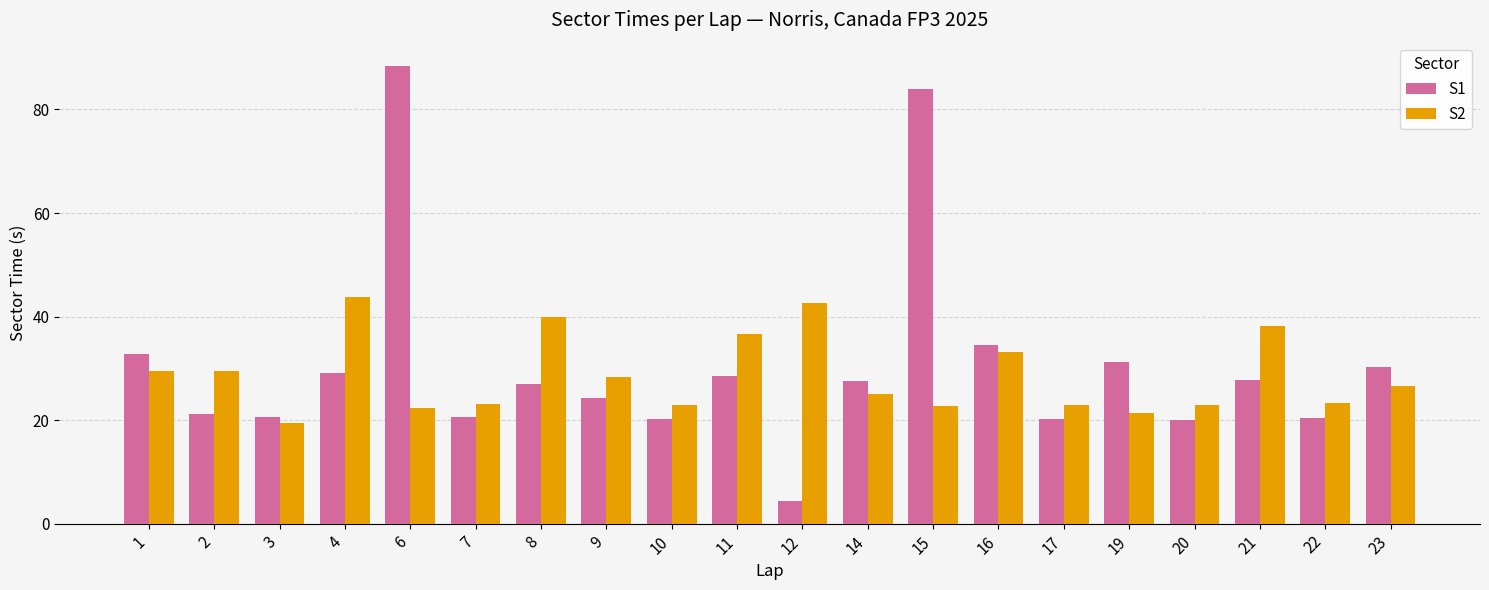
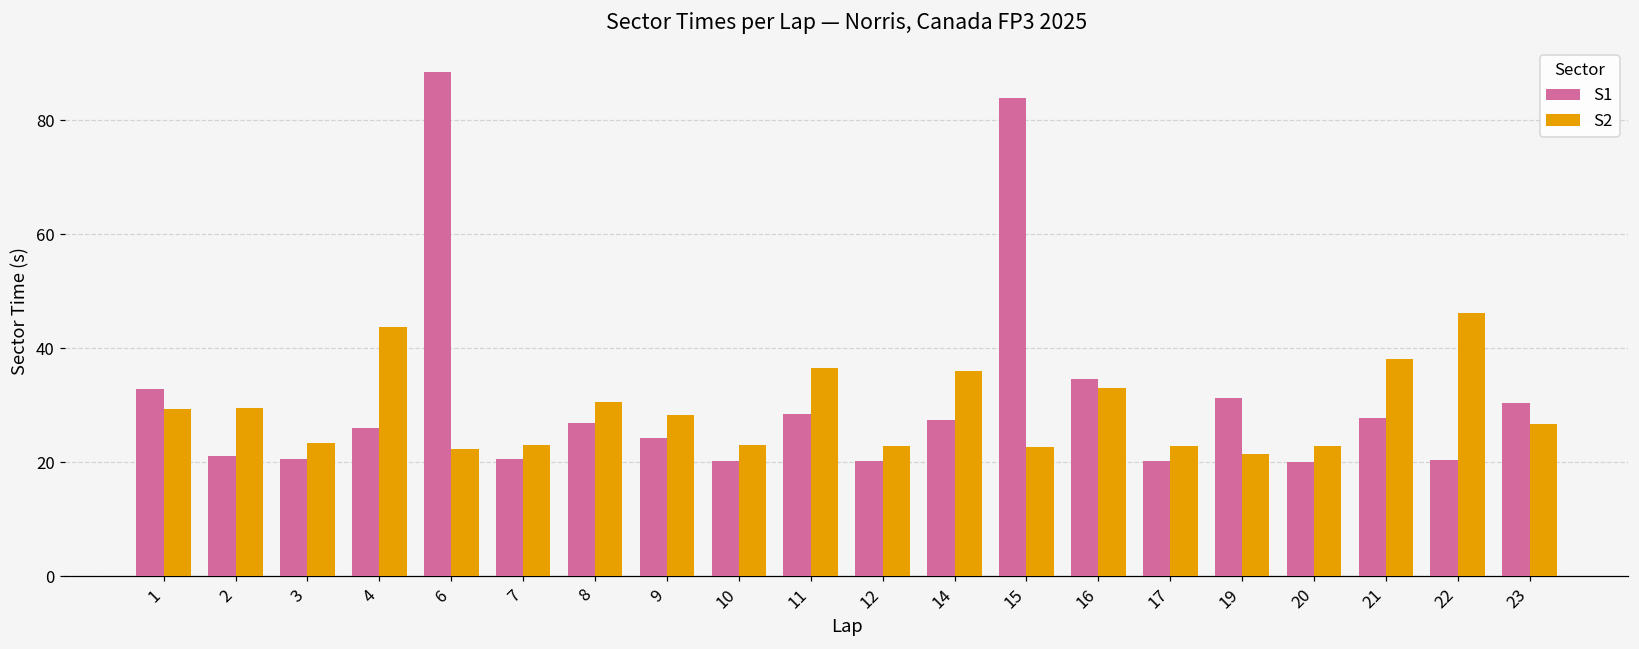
S2, 3: 20 -> 23
S1, 4: 29 -> 26
S2, 8: 40 -> 31
S1, 12: 4 -> 20
S2, 12: 43 -> 23
S2, 14: 25 -> 36
S2, 22: 23 -> 46
